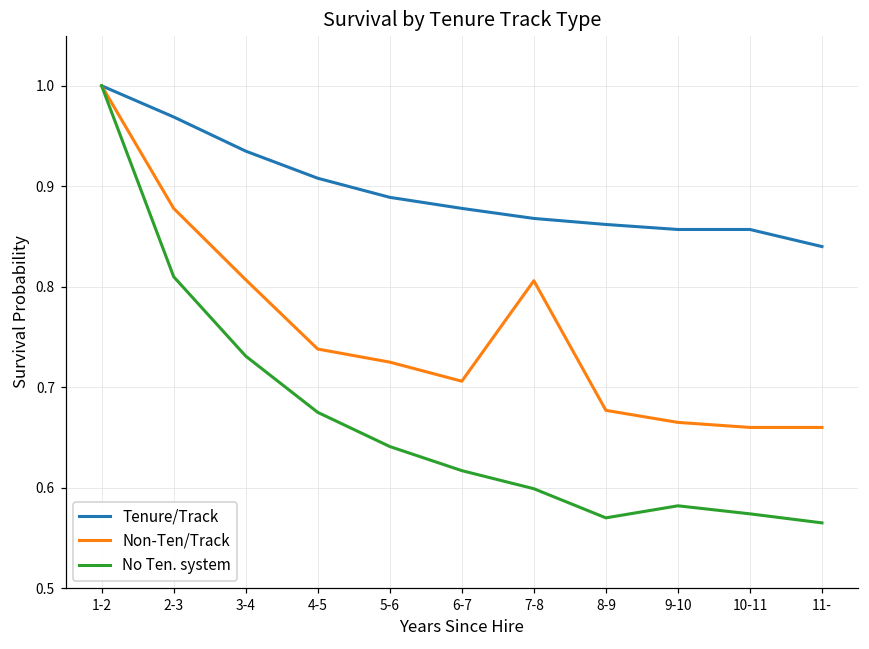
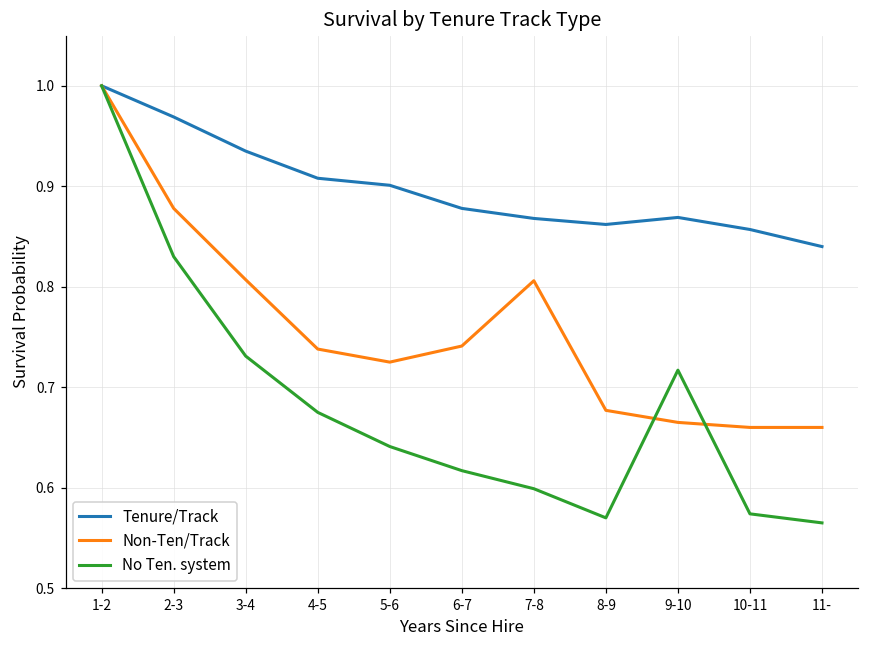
No Ten. system, 2-3: 0.81 -> 0.83
Tenure/Track, 5-6: 0.89 -> 0.90
Non-Ten/Track, 6-7: 0.71 -> 0.74
Tenure/Track, 9-10: 0.86 -> 0.87
No Ten. system, 9-10: 0.58 -> 0.72
